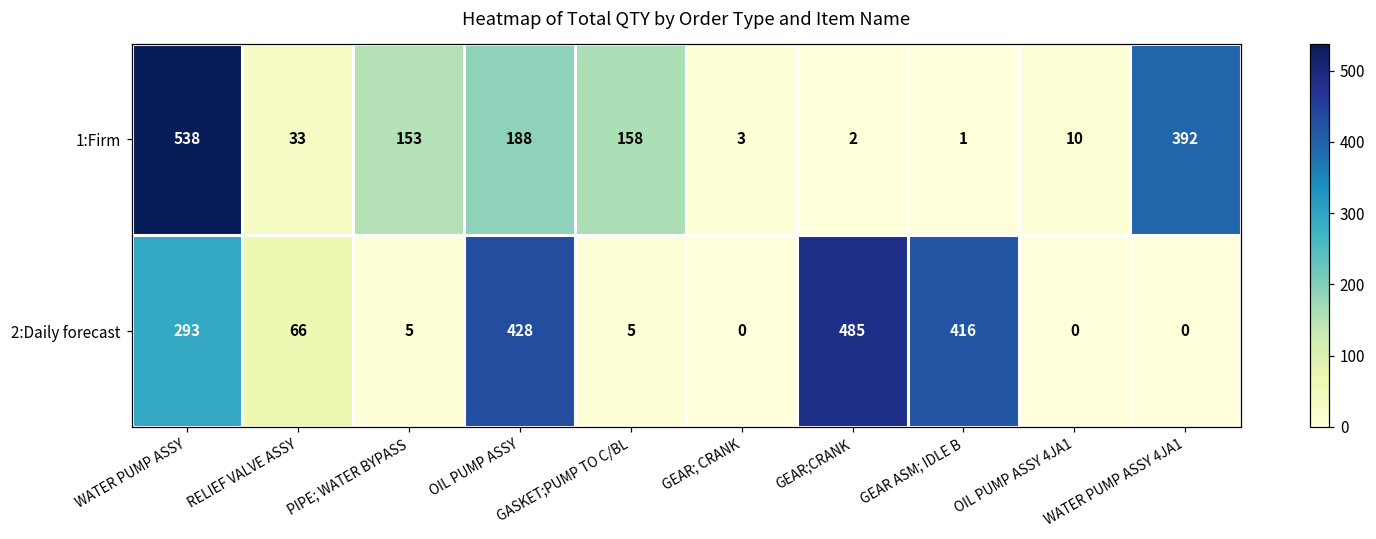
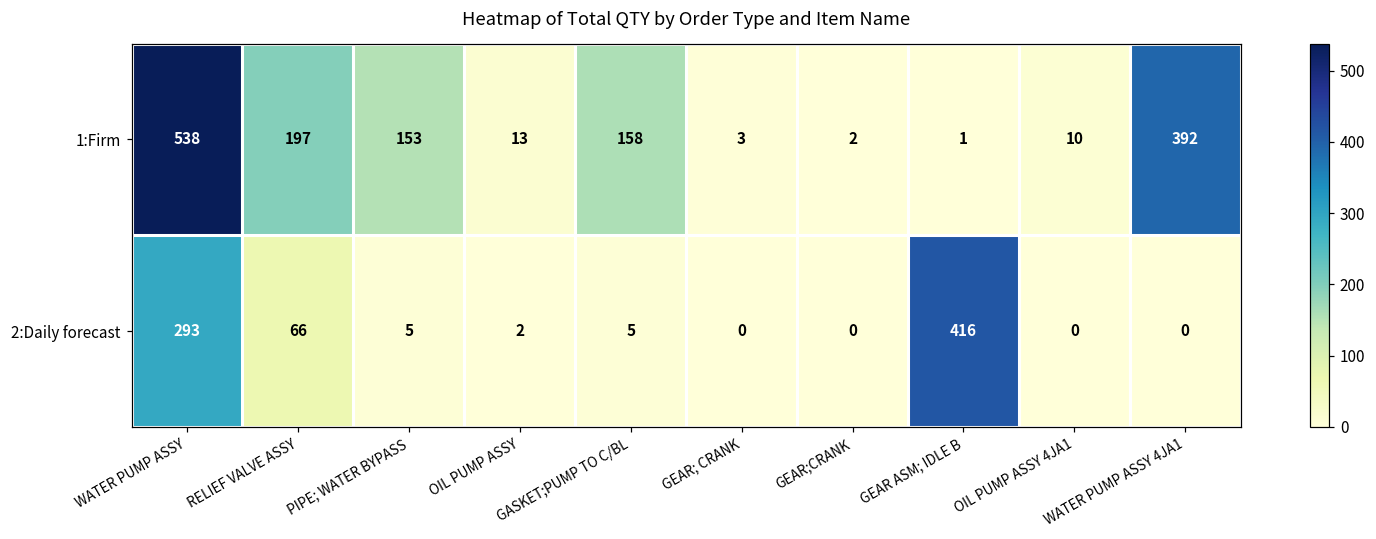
1:Firm, RELIEF VALVE ASSY: 33 -> 197
1:Firm, OIL PUMP ASSY: 188 -> 13
2:Daily forecast, OIL PUMP ASSY: 428 -> 2
2:Daily forecast, GEAR;CRANK: 485 -> 0
